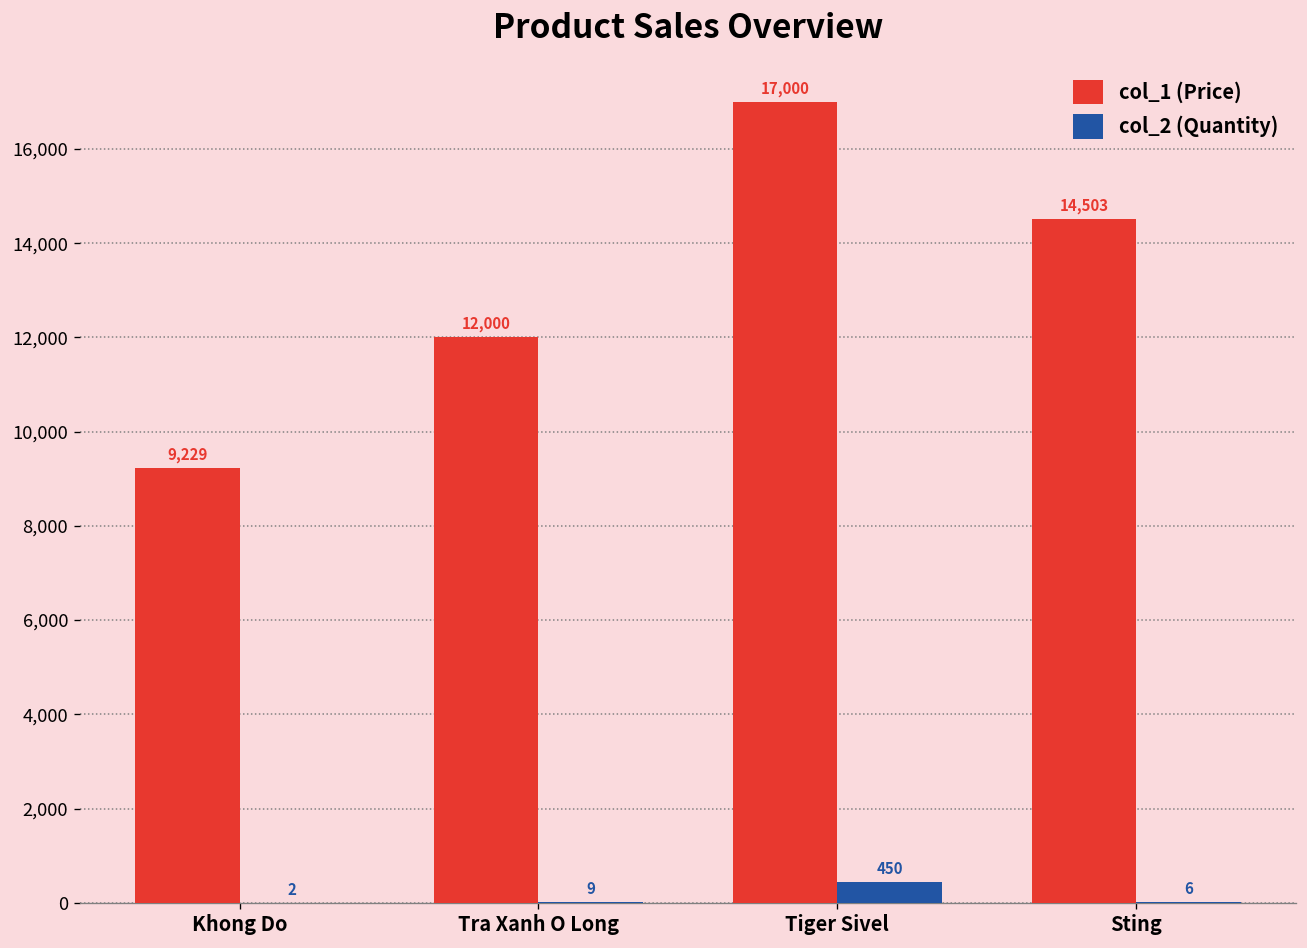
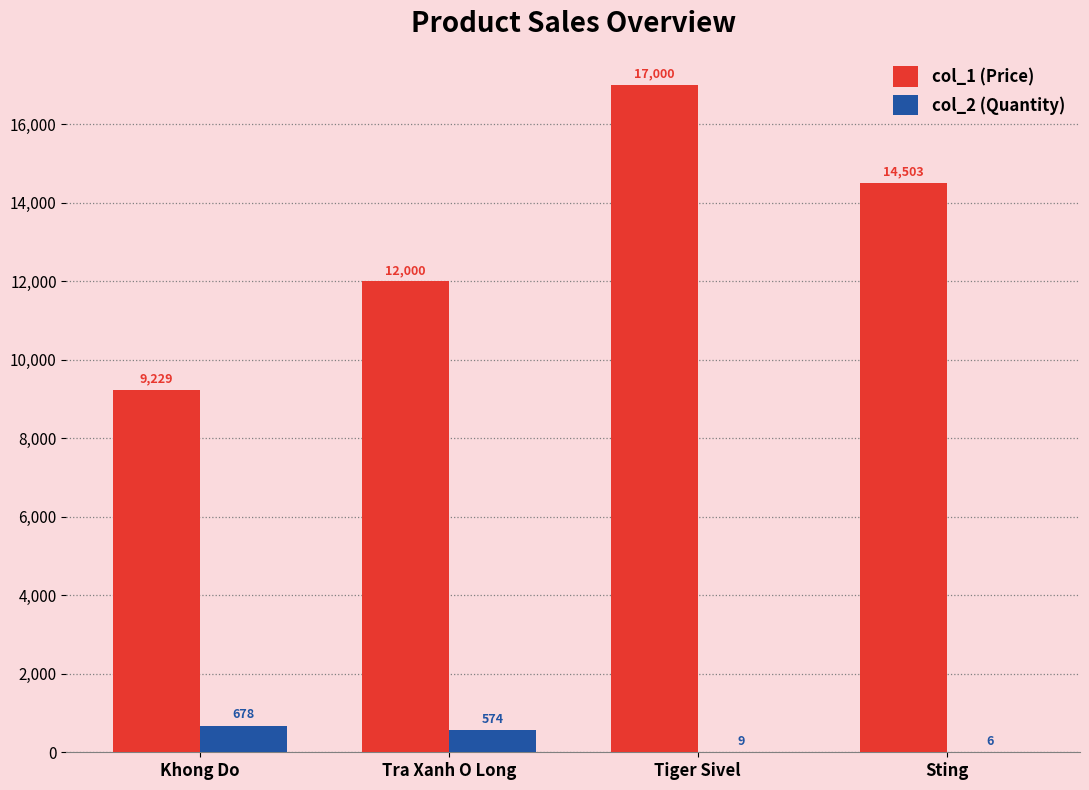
col_2 (Quantity), Khong Do: 2 -> 678
col_2 (Quantity), Tra Xanh O Long: 9 -> 574
col_2 (Quantity), Tiger Sivel: 450 -> 9
